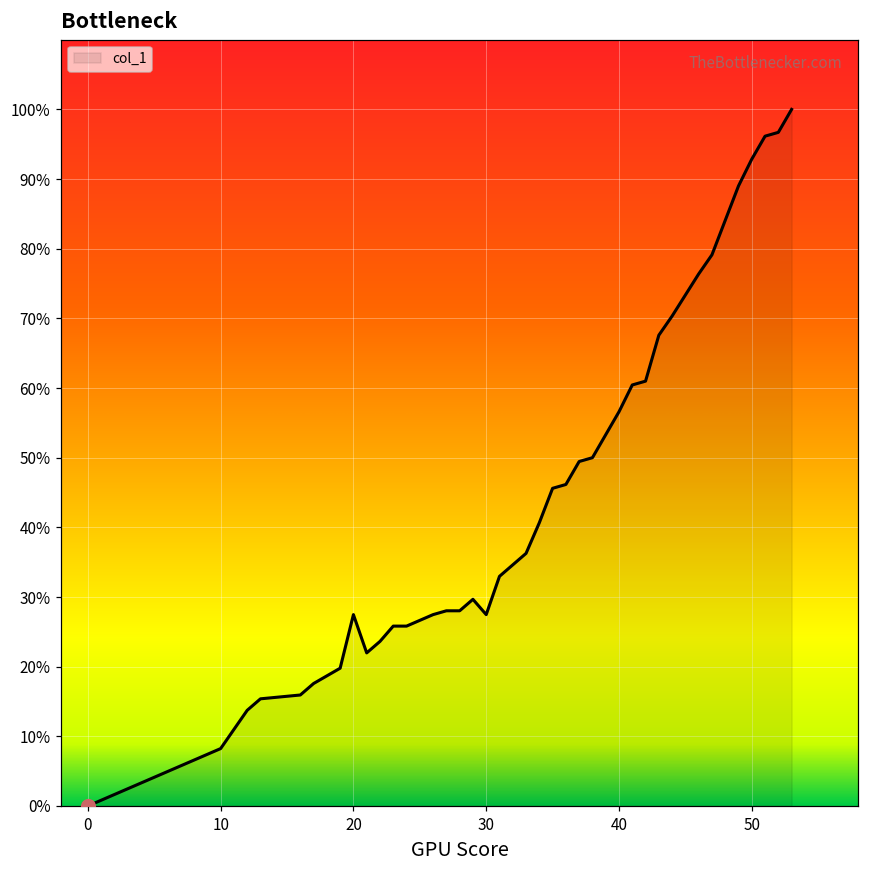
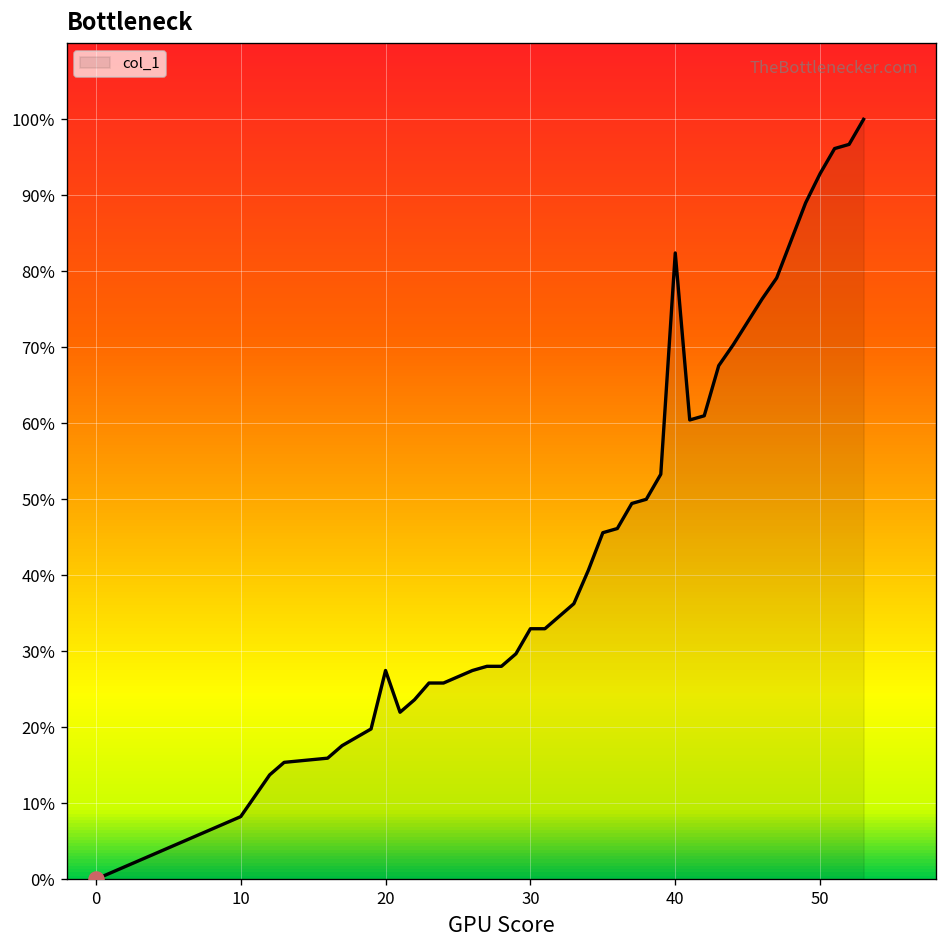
col_1, 30: 27% -> 33%
col_1, 40: 57% -> 82%
